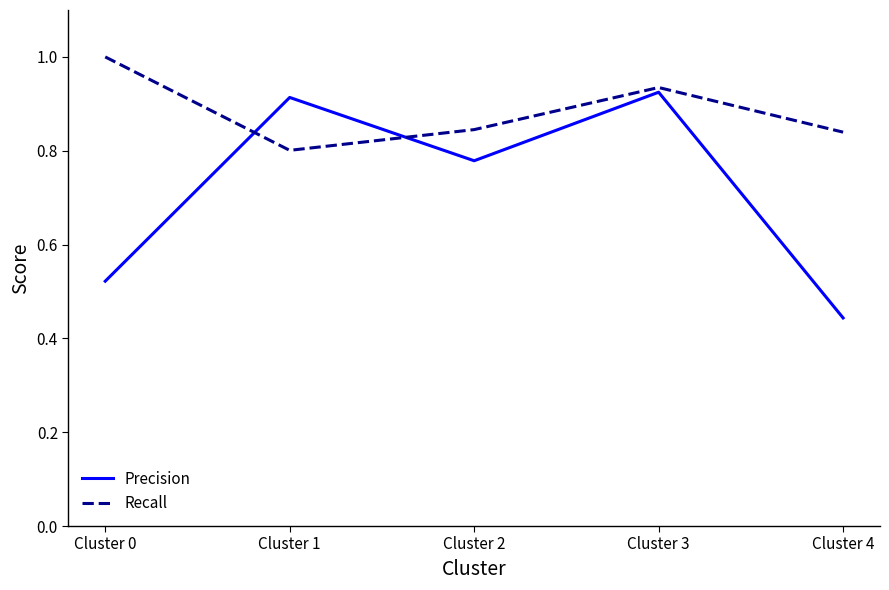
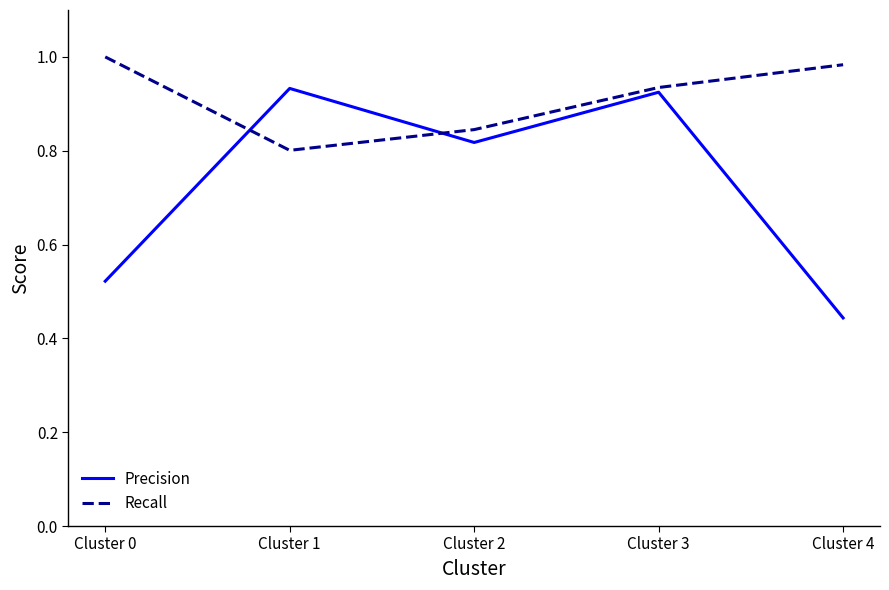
Precision, Cluster 1: 0.91 -> 0.93
Precision, Cluster 2: 0.78 -> 0.82
Recall, Cluster 4: 0.84 -> 0.98
